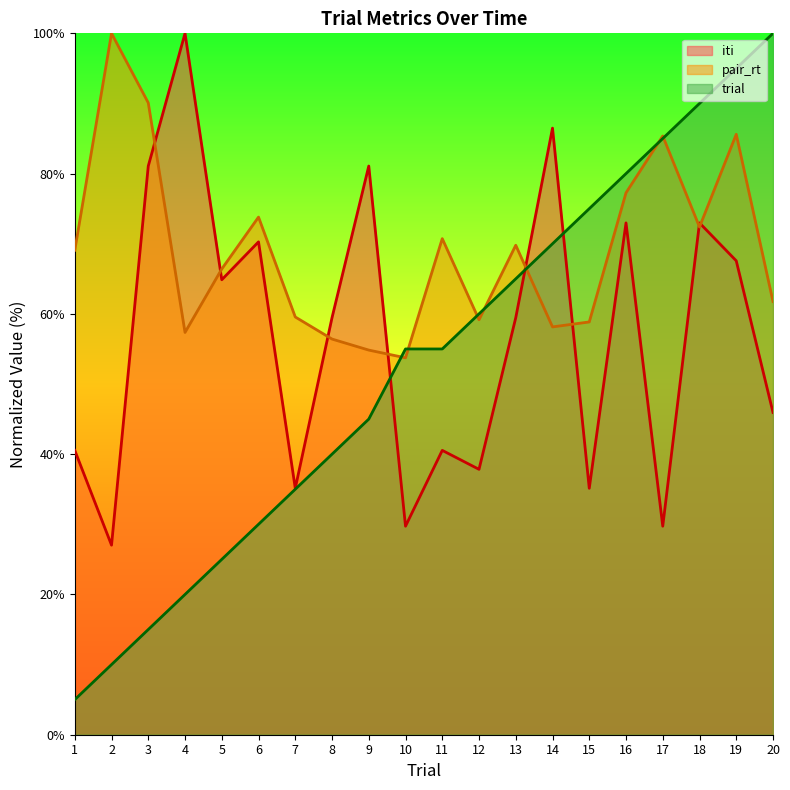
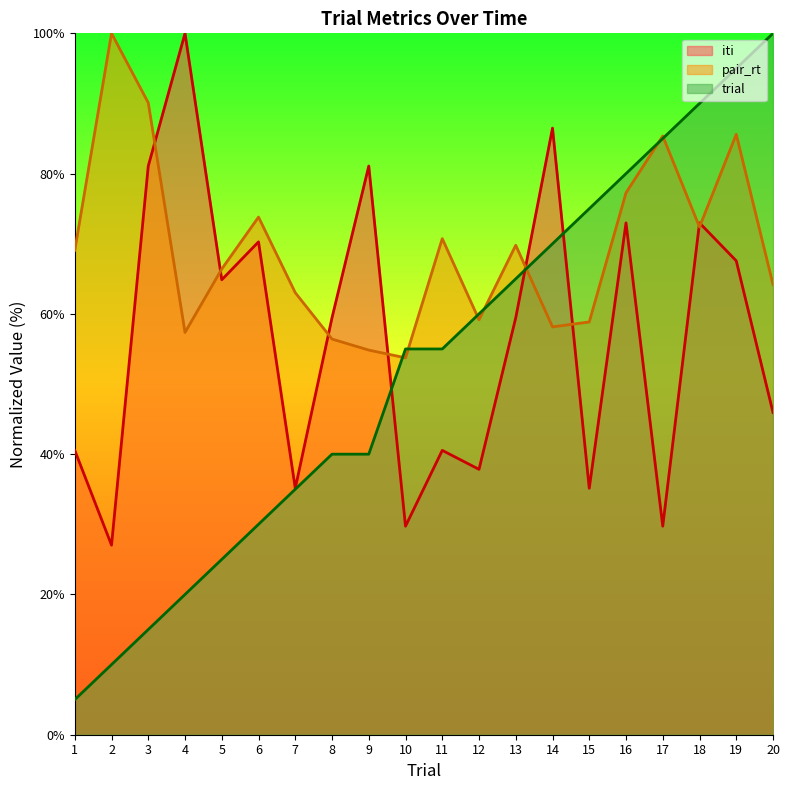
pair_rt, 7: 60% -> 63%
trial, 9: 45% -> 40%
pair_rt, 20: 62% -> 64%
